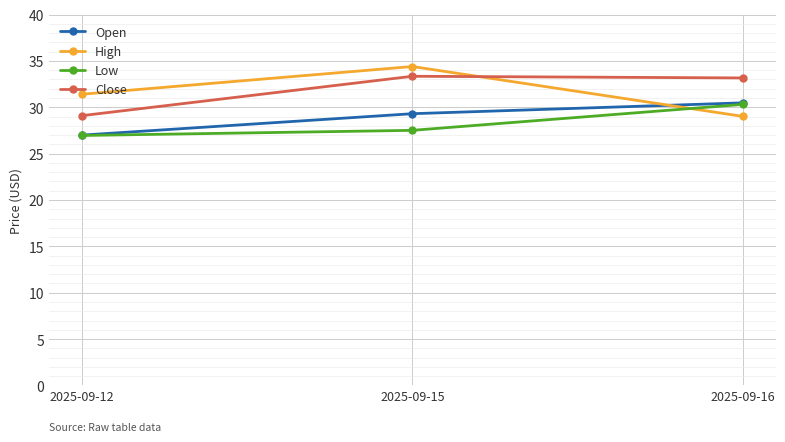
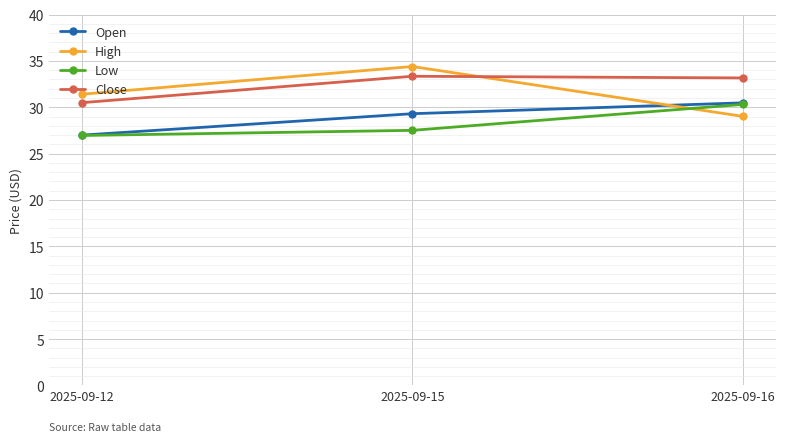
Close, 2025-09-12: 29 -> 31
